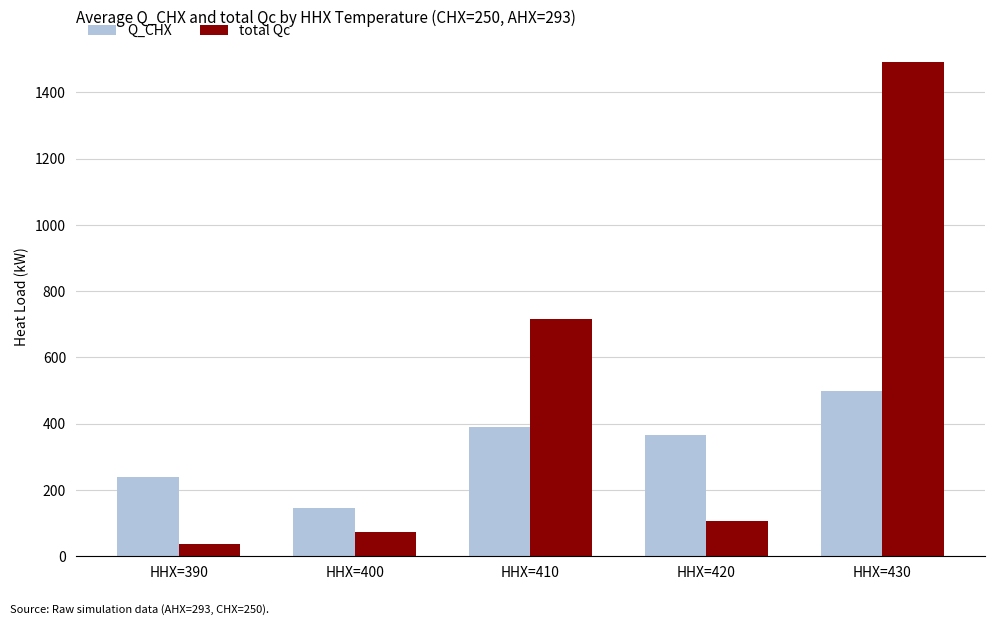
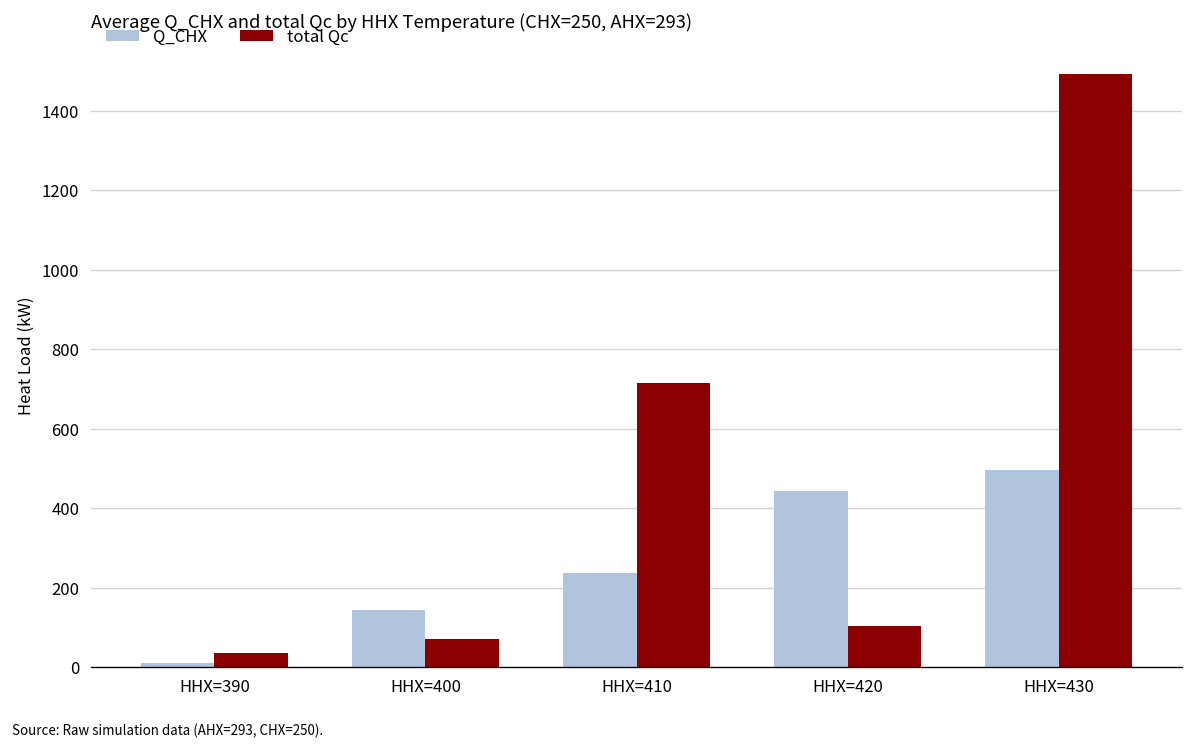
Q_CHX, HHX=390: 240 -> 10
Q_CHX, HHX=410: 390 -> 240
Q_CHX, HHX=420: 370 -> 440
